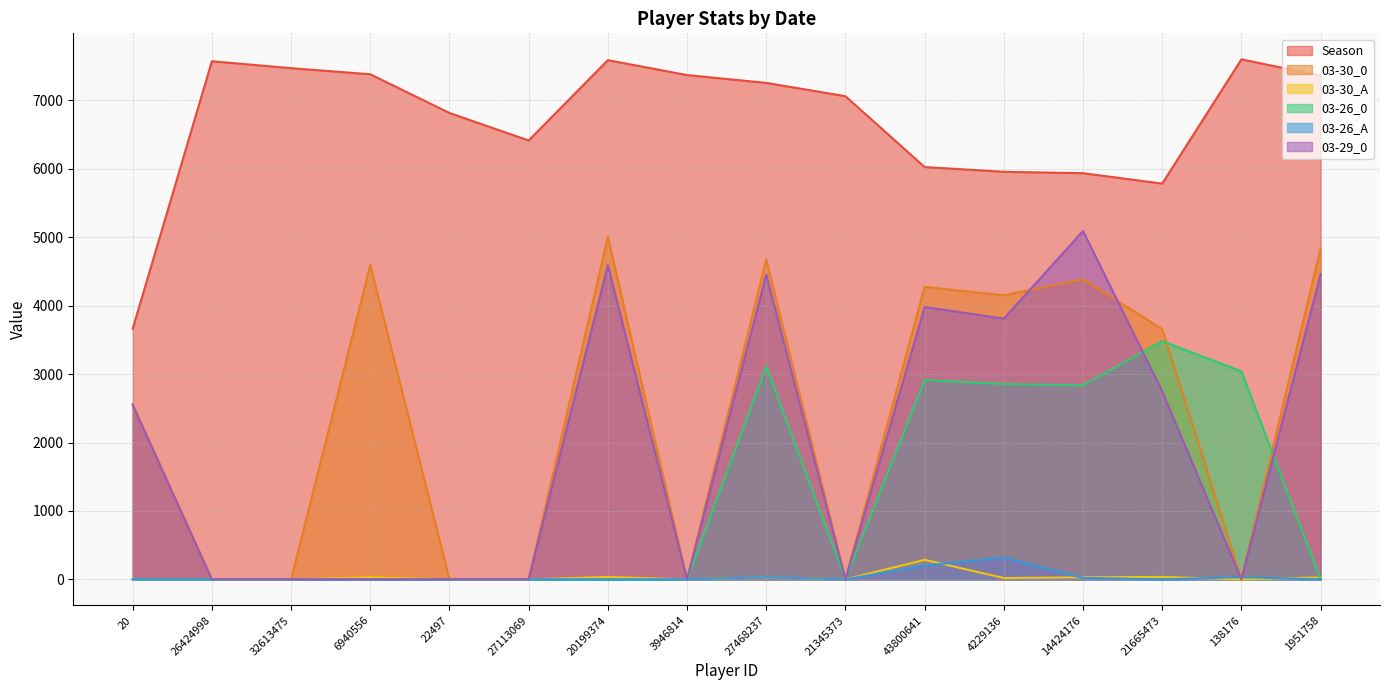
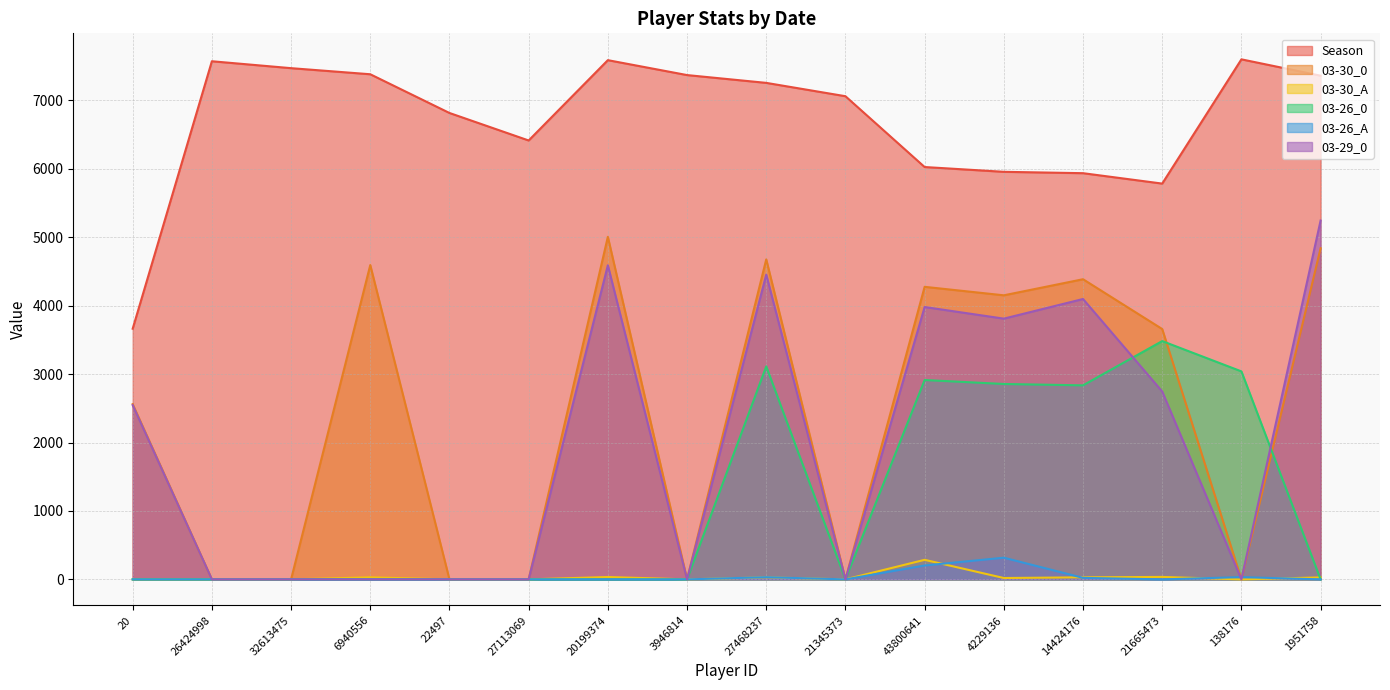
03-29_0, 14424176: 5100 -> 4100
03-29_0, 1951758: 4500 -> 5200
